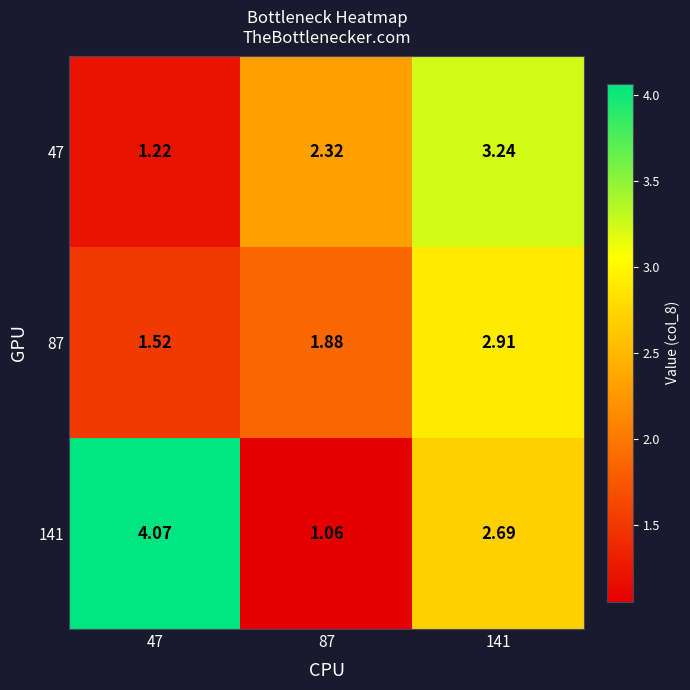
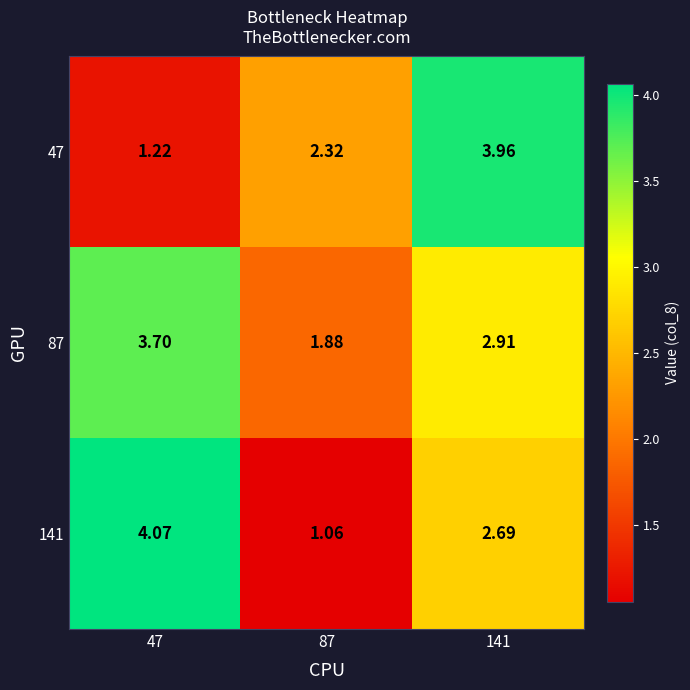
47, 141: 3.24 -> 3.96
87, 47: 1.52 -> 3.70
